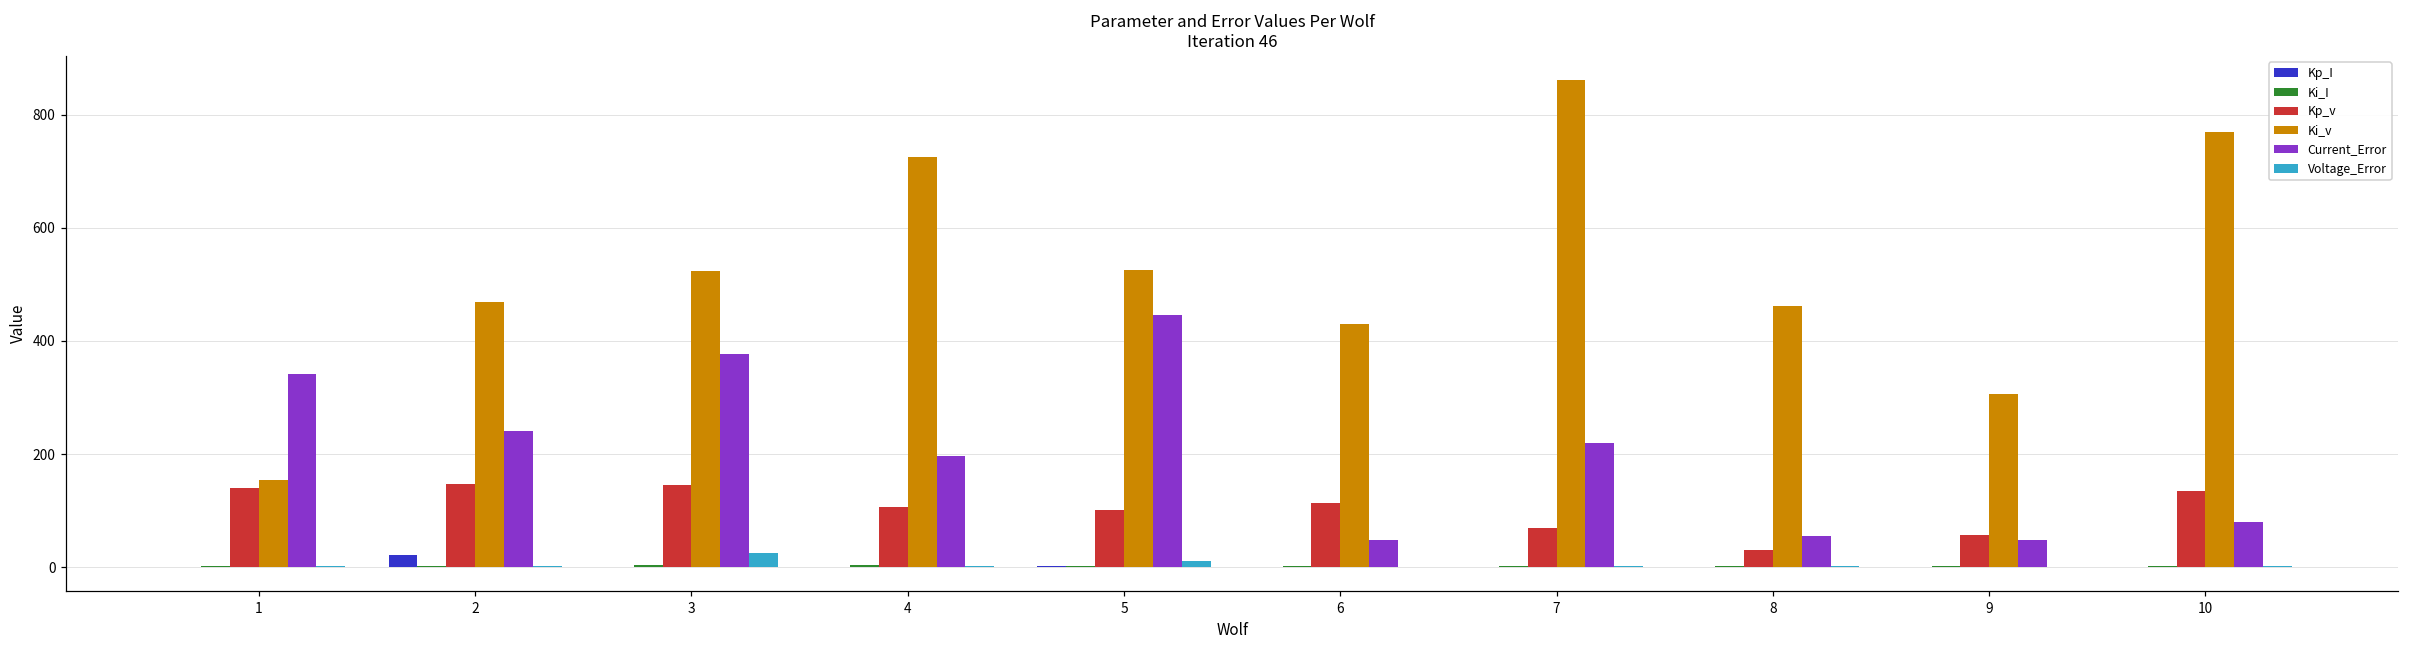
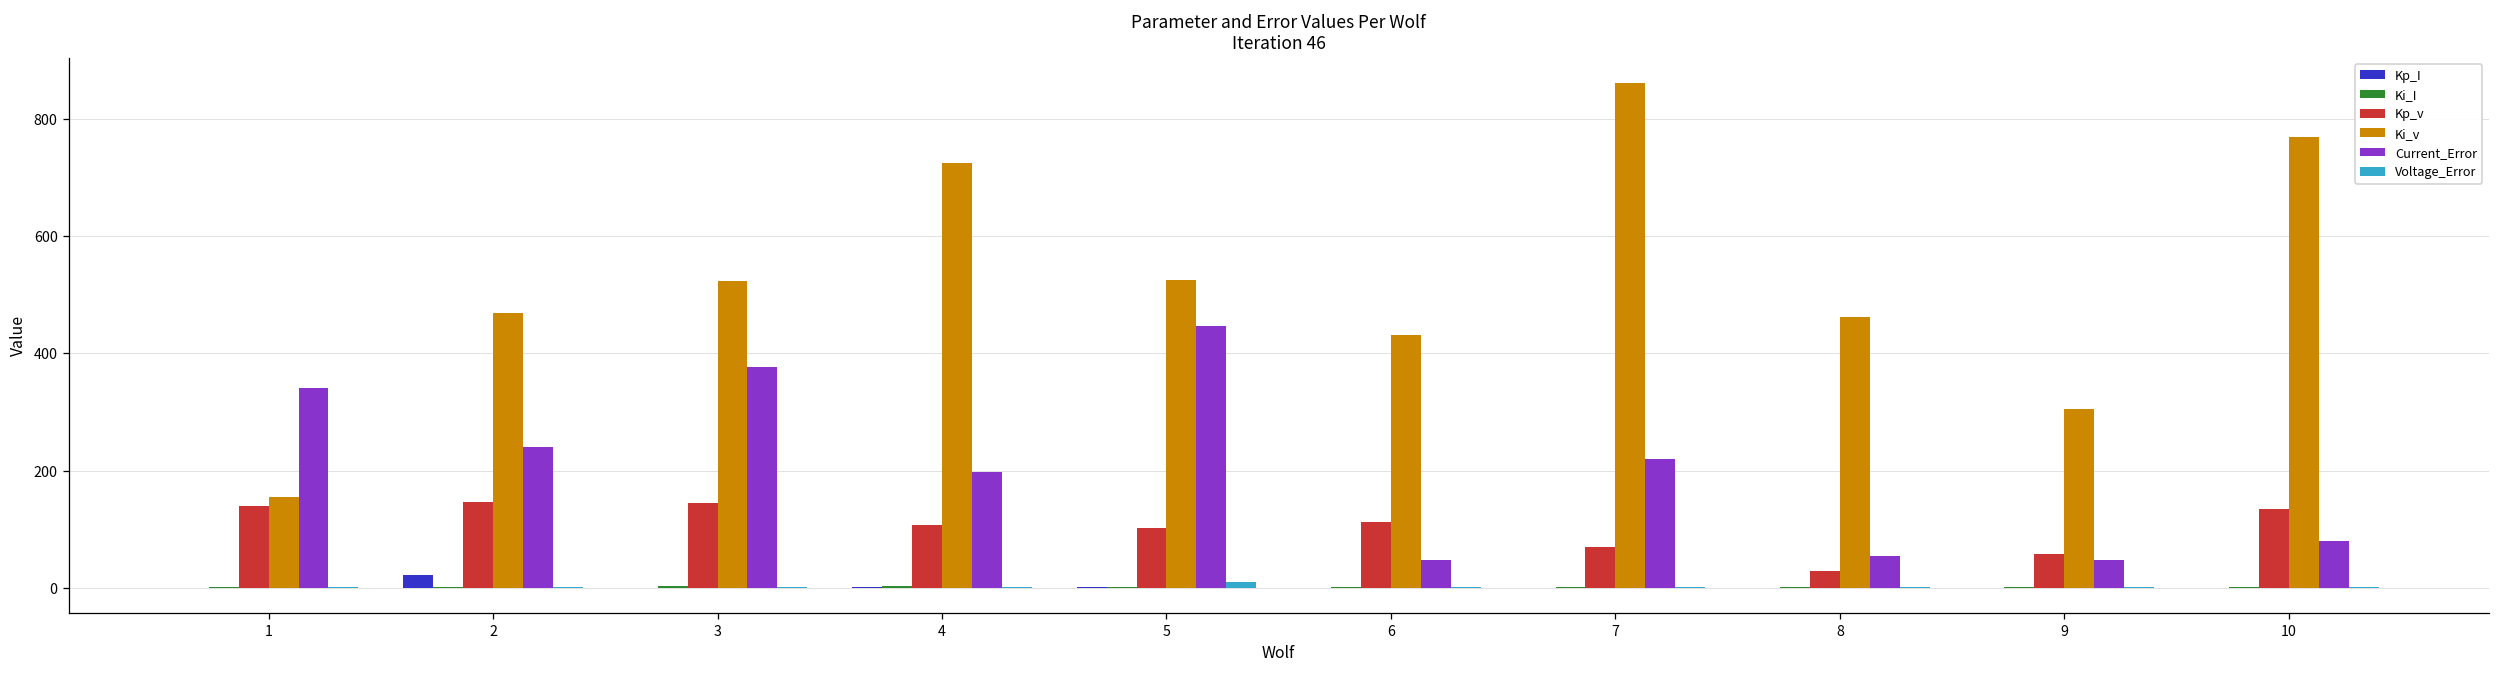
Voltage_Error, 3: 20 -> 0
